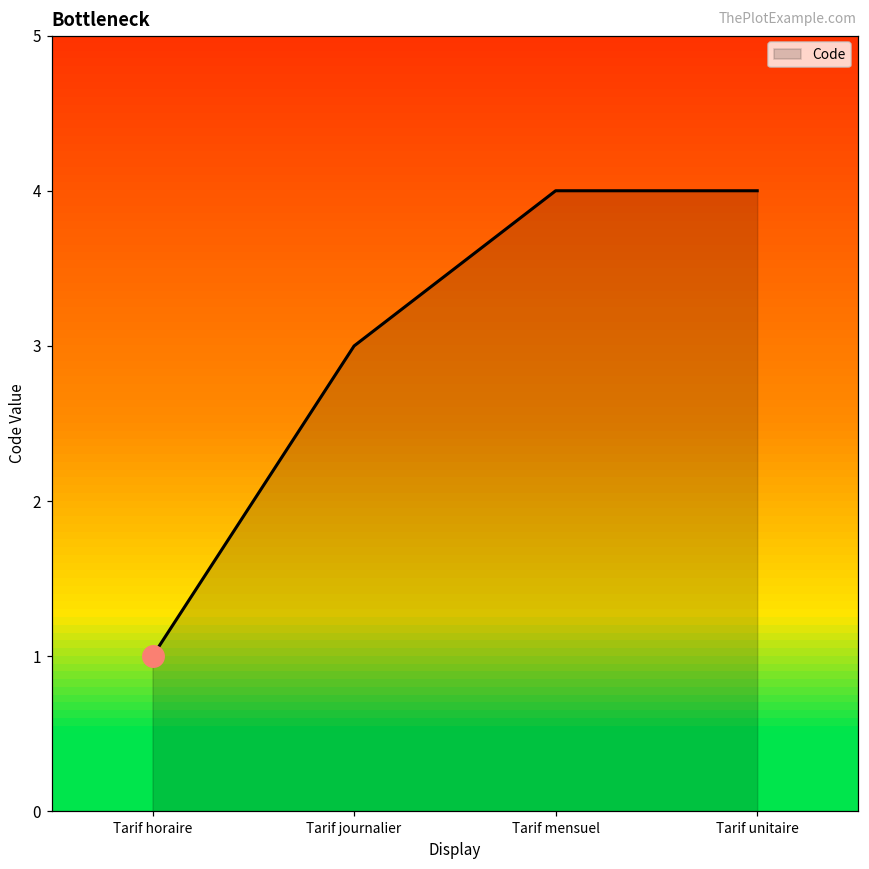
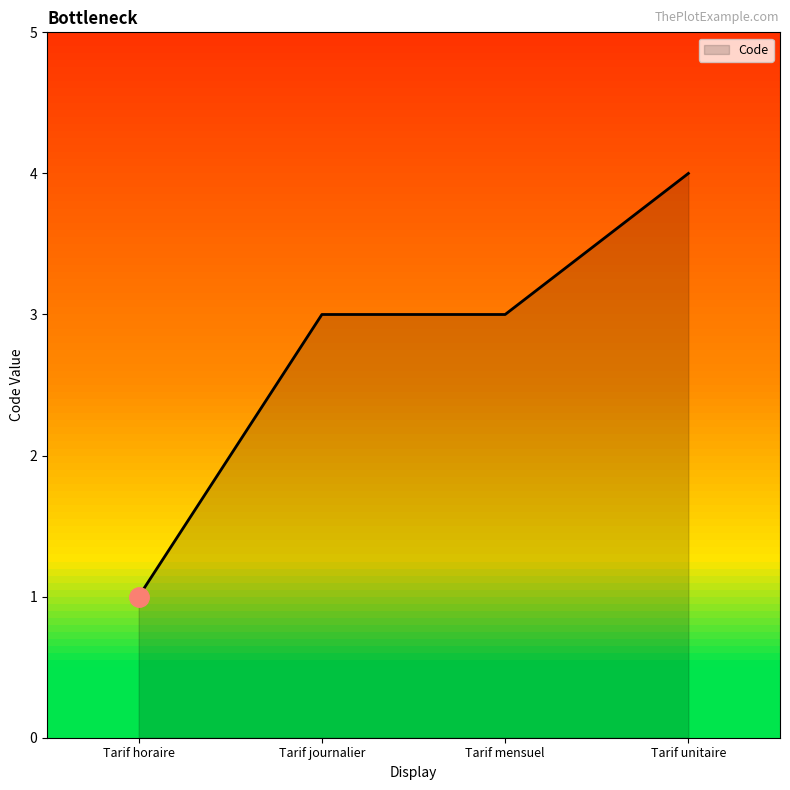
Code, Tarif mensuel: 4 -> 3
